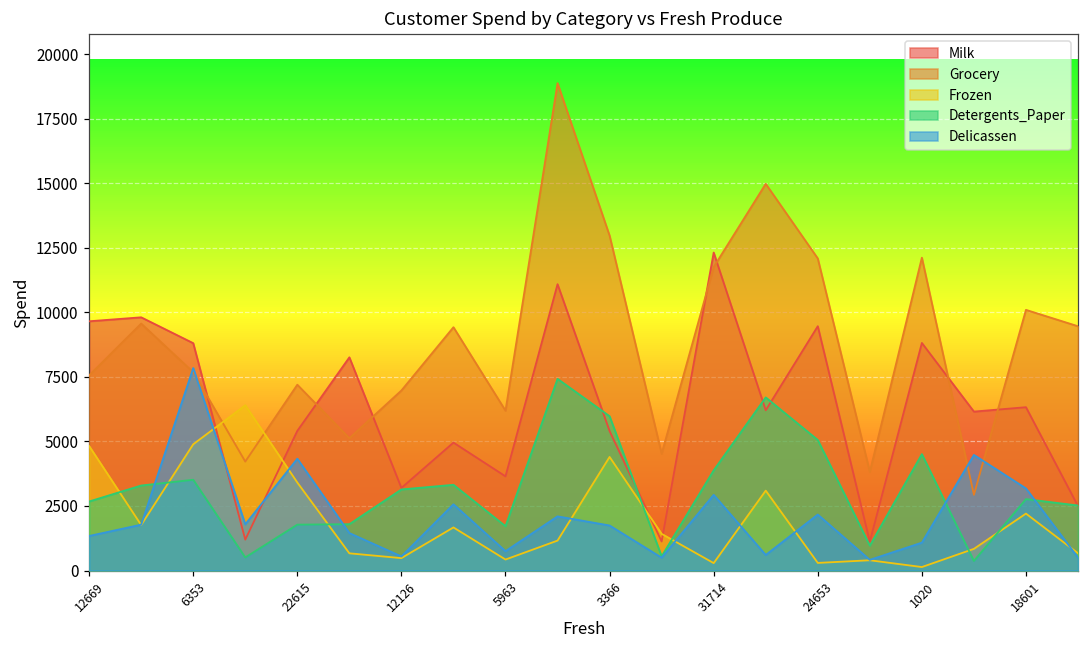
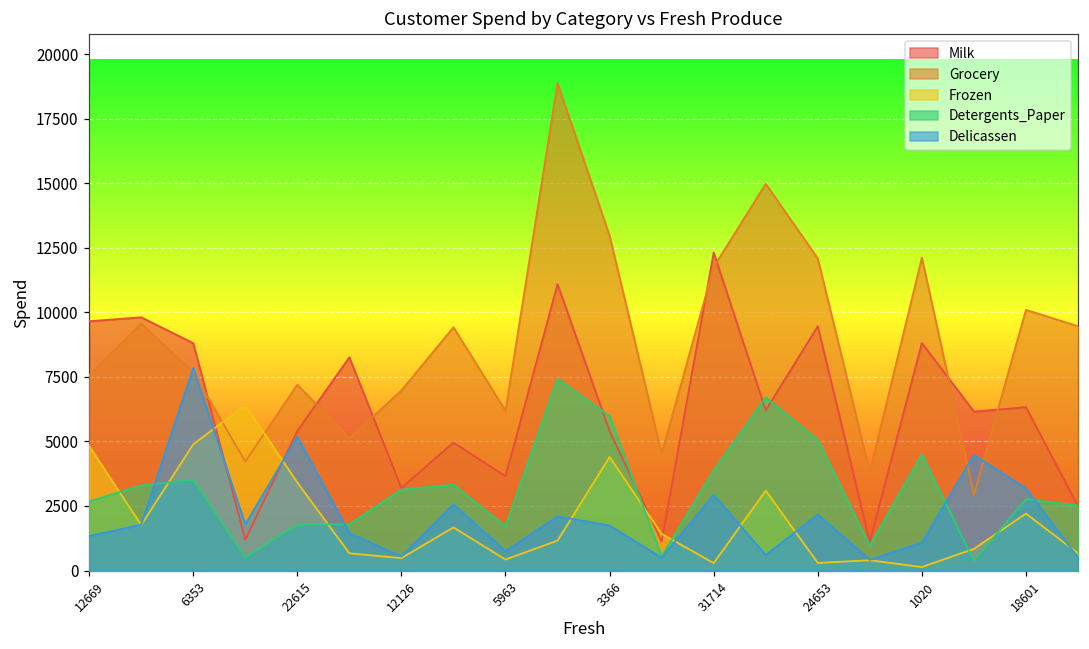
Delicassen, 22615: 4300 -> 5200
